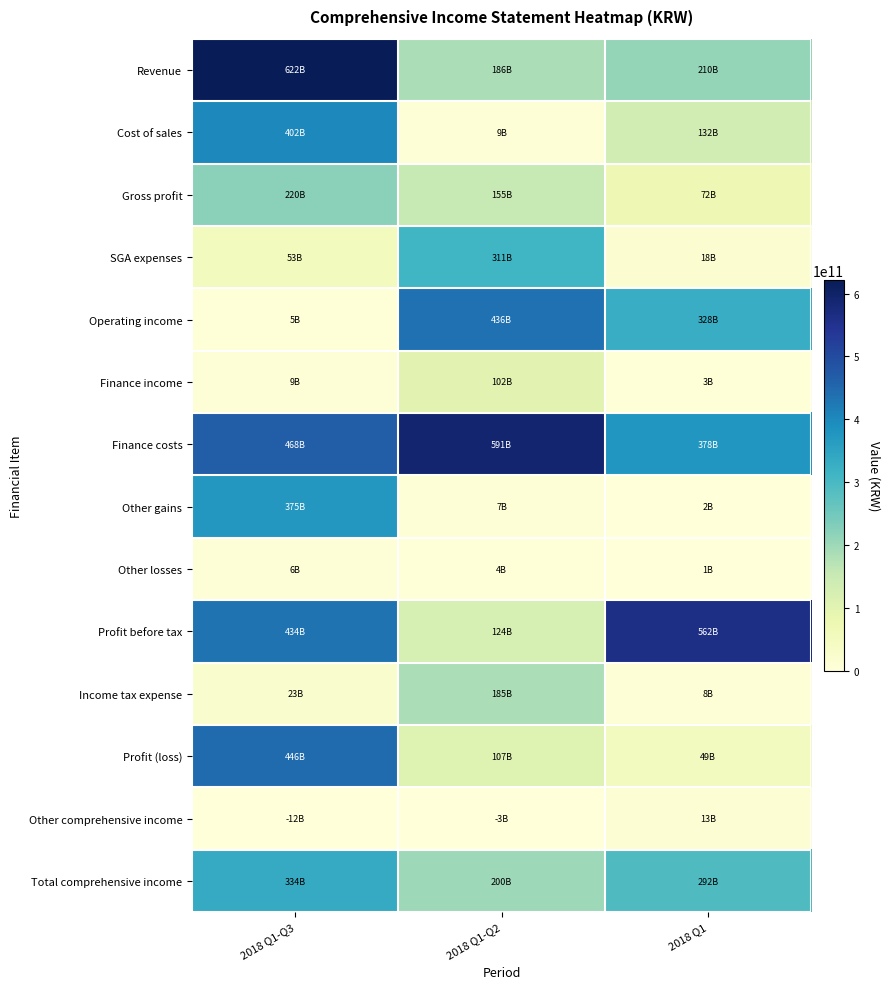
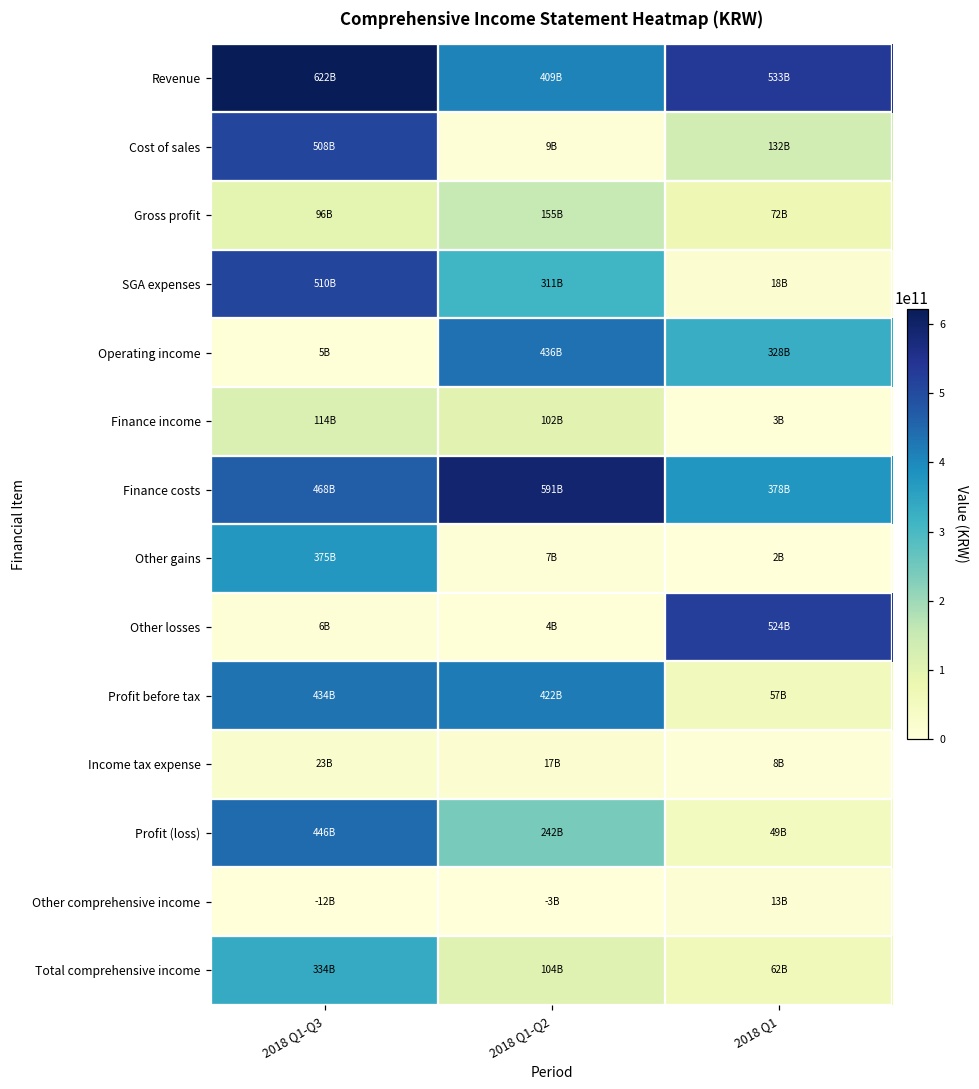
Revenue, 2018 Q1-Q2: 186B -> 409B
Revenue, 2018 Q1: 210B -> 533B
Cost of sales, 2018 Q1-Q3: 402B -> 508B
Gross profit, 2018 Q1-Q3: 220B -> 96B
SGA expenses, 2018 Q1-Q3: 53B -> 510B
Finance income, 2018 Q1-Q3: 9B -> 114B
Other losses, 2018 Q1: 1B -> 524B
Profit before tax, 2018 Q1-Q2: 124B -> 422B
Profit before tax, 2018 Q1: 562B -> 57B
Income tax expense, 2018 Q1-Q2: 185B -> 17B
Profit (loss), 2018 Q1-Q2: 107B -> 242B
Total comprehensive income, 2018 Q1-Q2: 200B -> 104B
Total comprehensive income, 2018 Q1: 292B -> 62B
